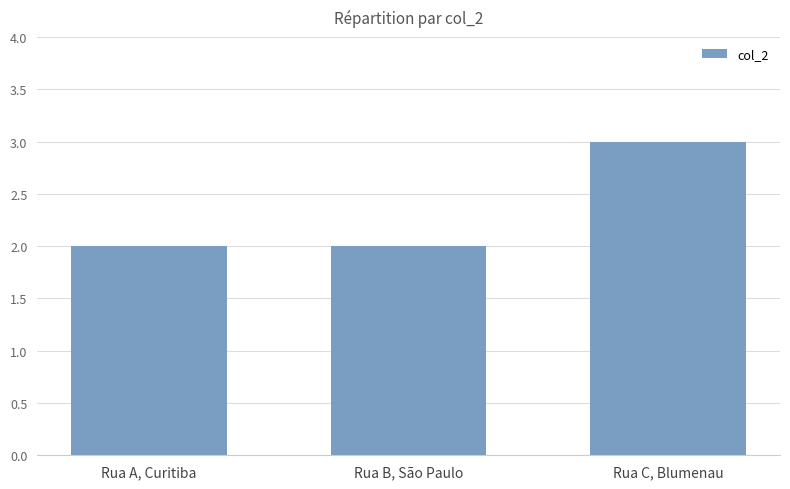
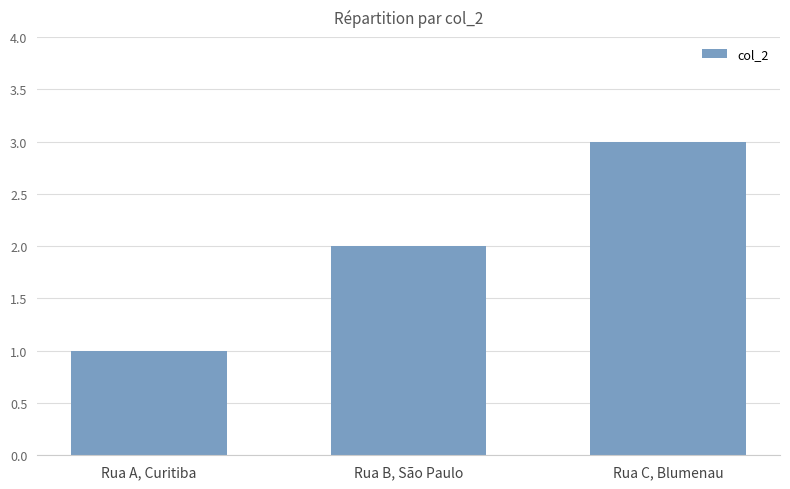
Rua A, Curitiba: 2 -> 1
